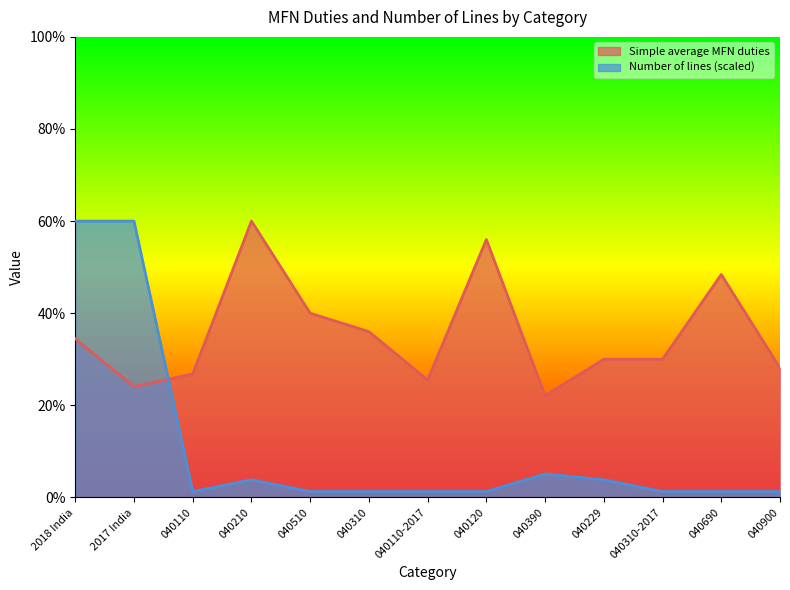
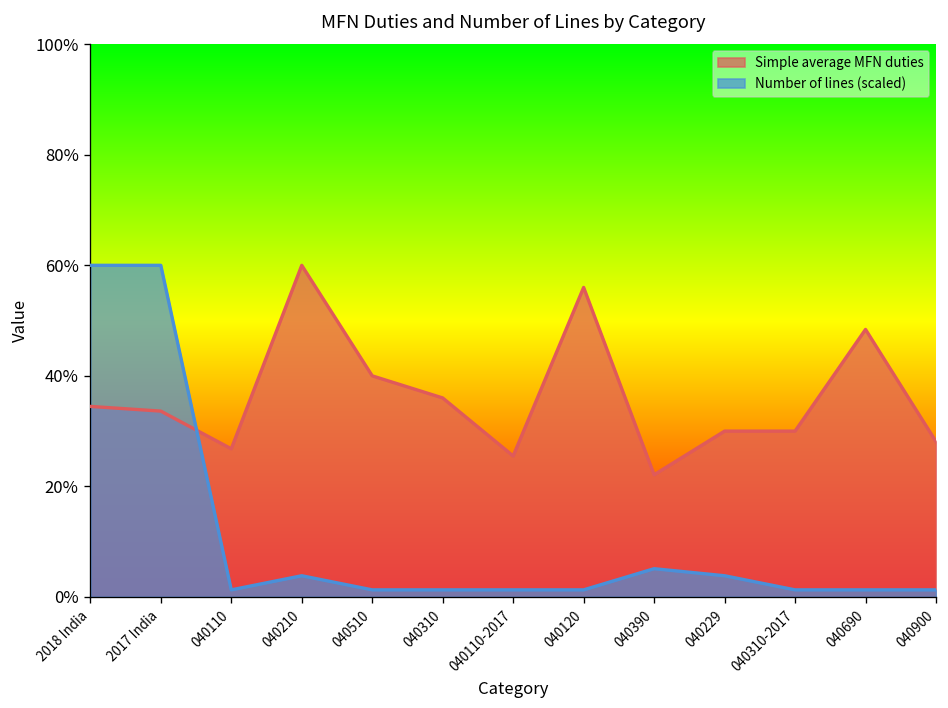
Simple average MFN duties, 2017 India: 24% -> 34%
